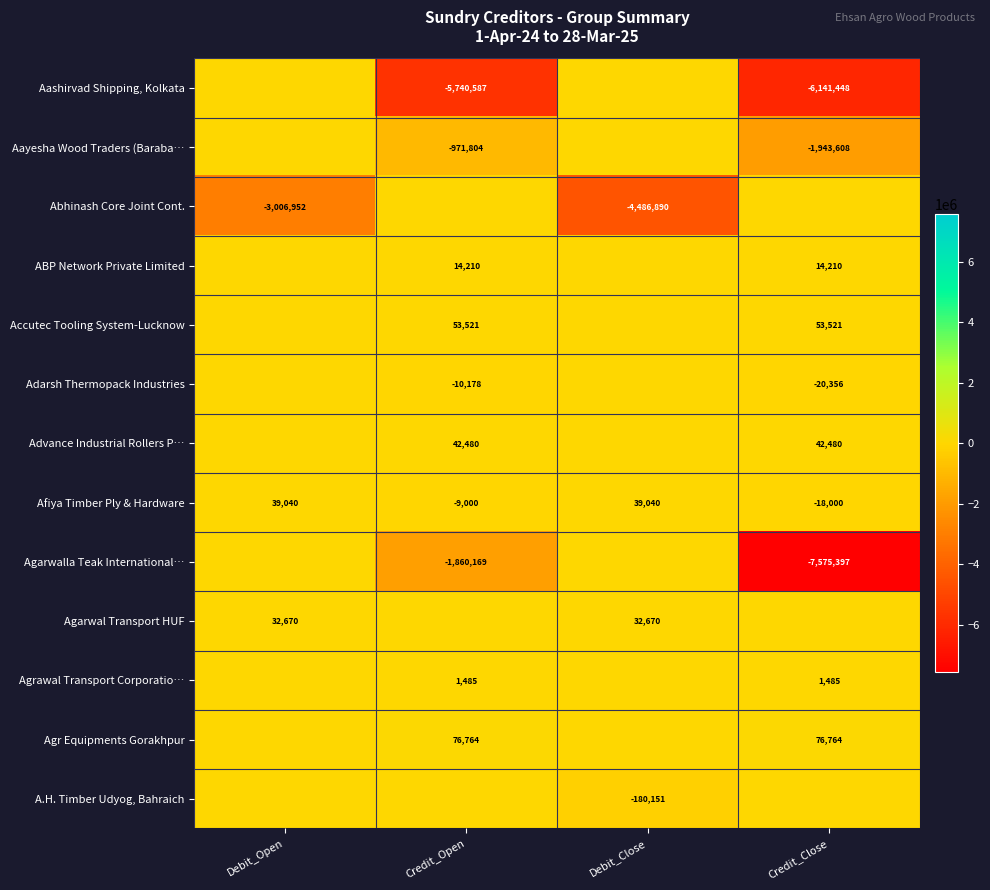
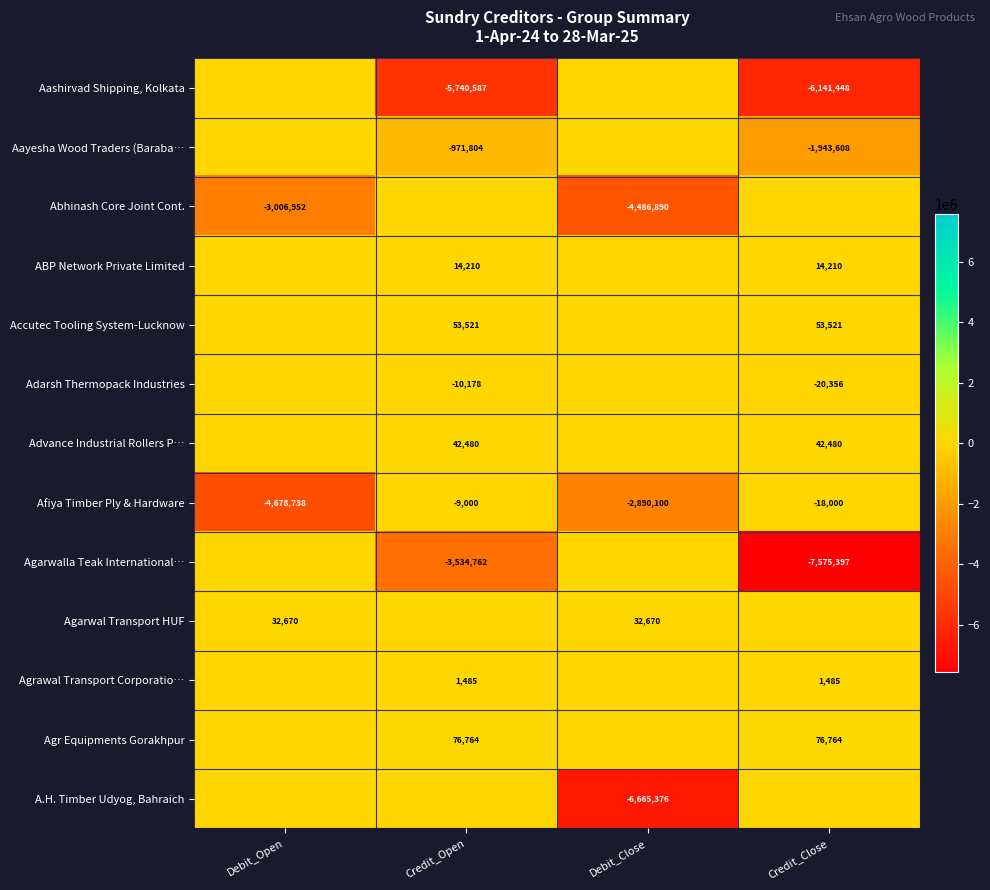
Afiya Timber Ply & Hardware, Debit_Open: 39,040 -> -4,678,738
Afiya Timber Ply & Hardware, Debit_Close: 39,040 -> -2,890,100
Agarwalla Teak International…, Credit_Open: -1,860,169 -> -3,534,762
A.H. Timber Udyog, Bahraich, Debit_Close: -180,151 -> -6,665,376
